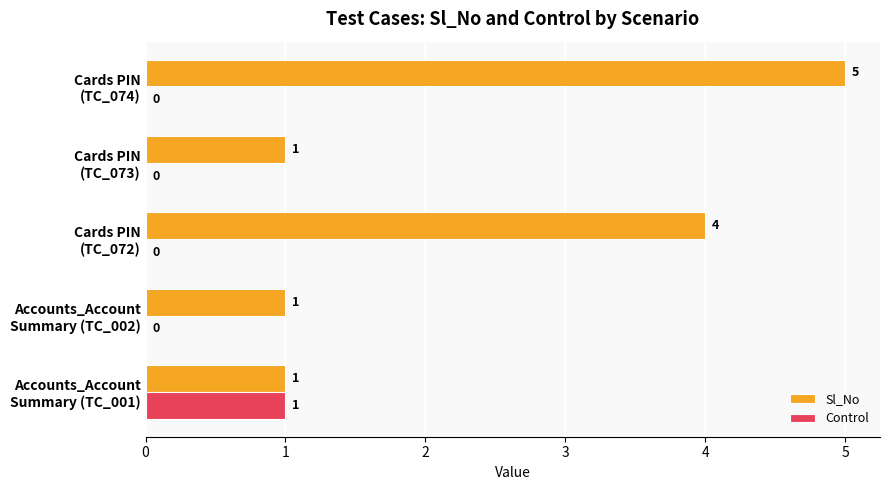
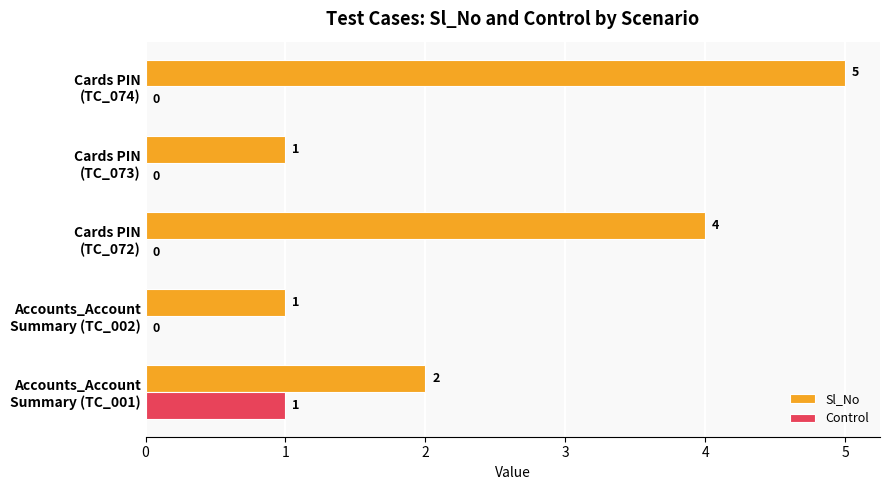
Sl_No, Accounts_Account Summary (TC_001): 1 -> 2
